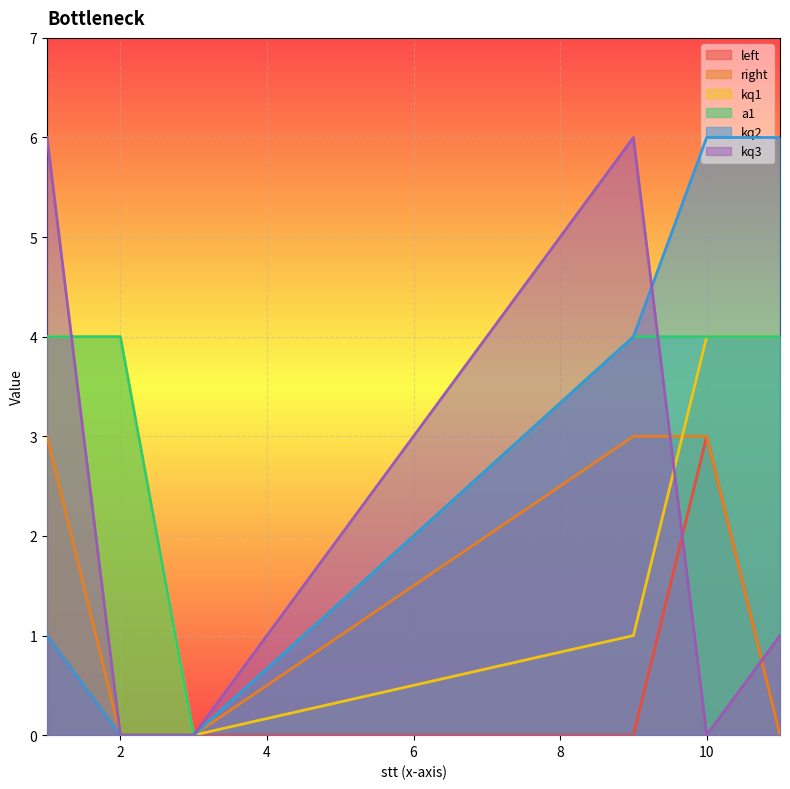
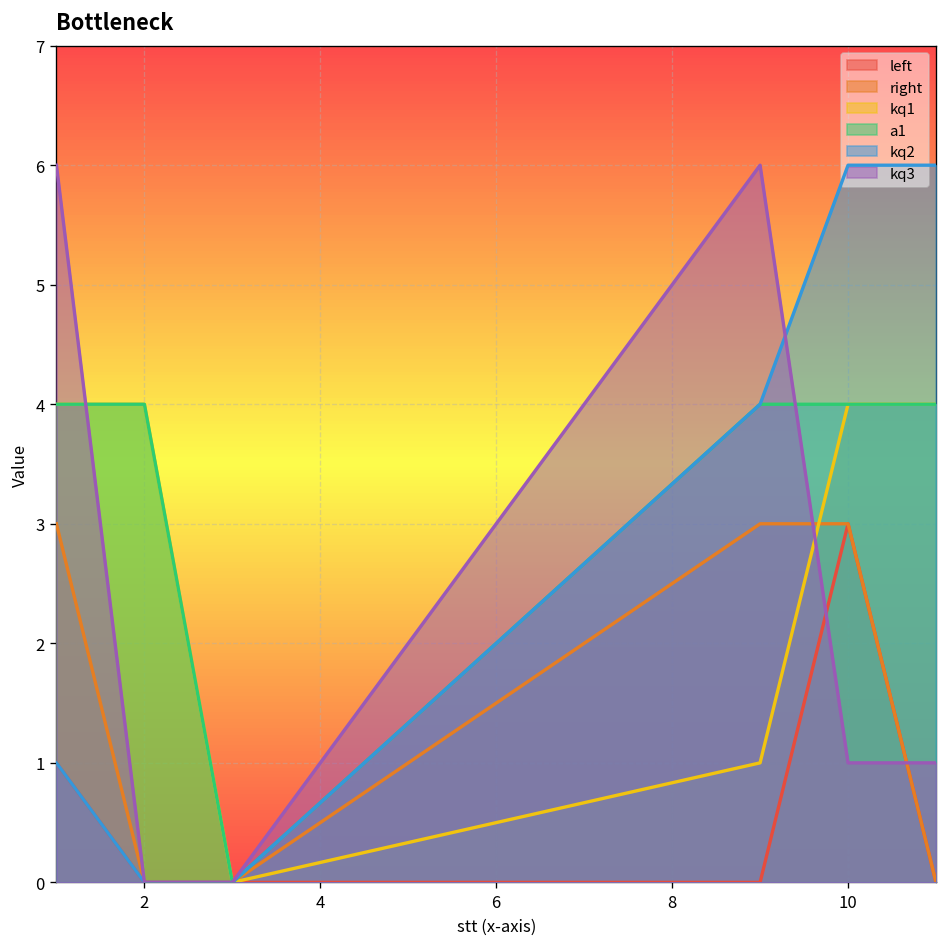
kq3, 10: 0 -> 1
